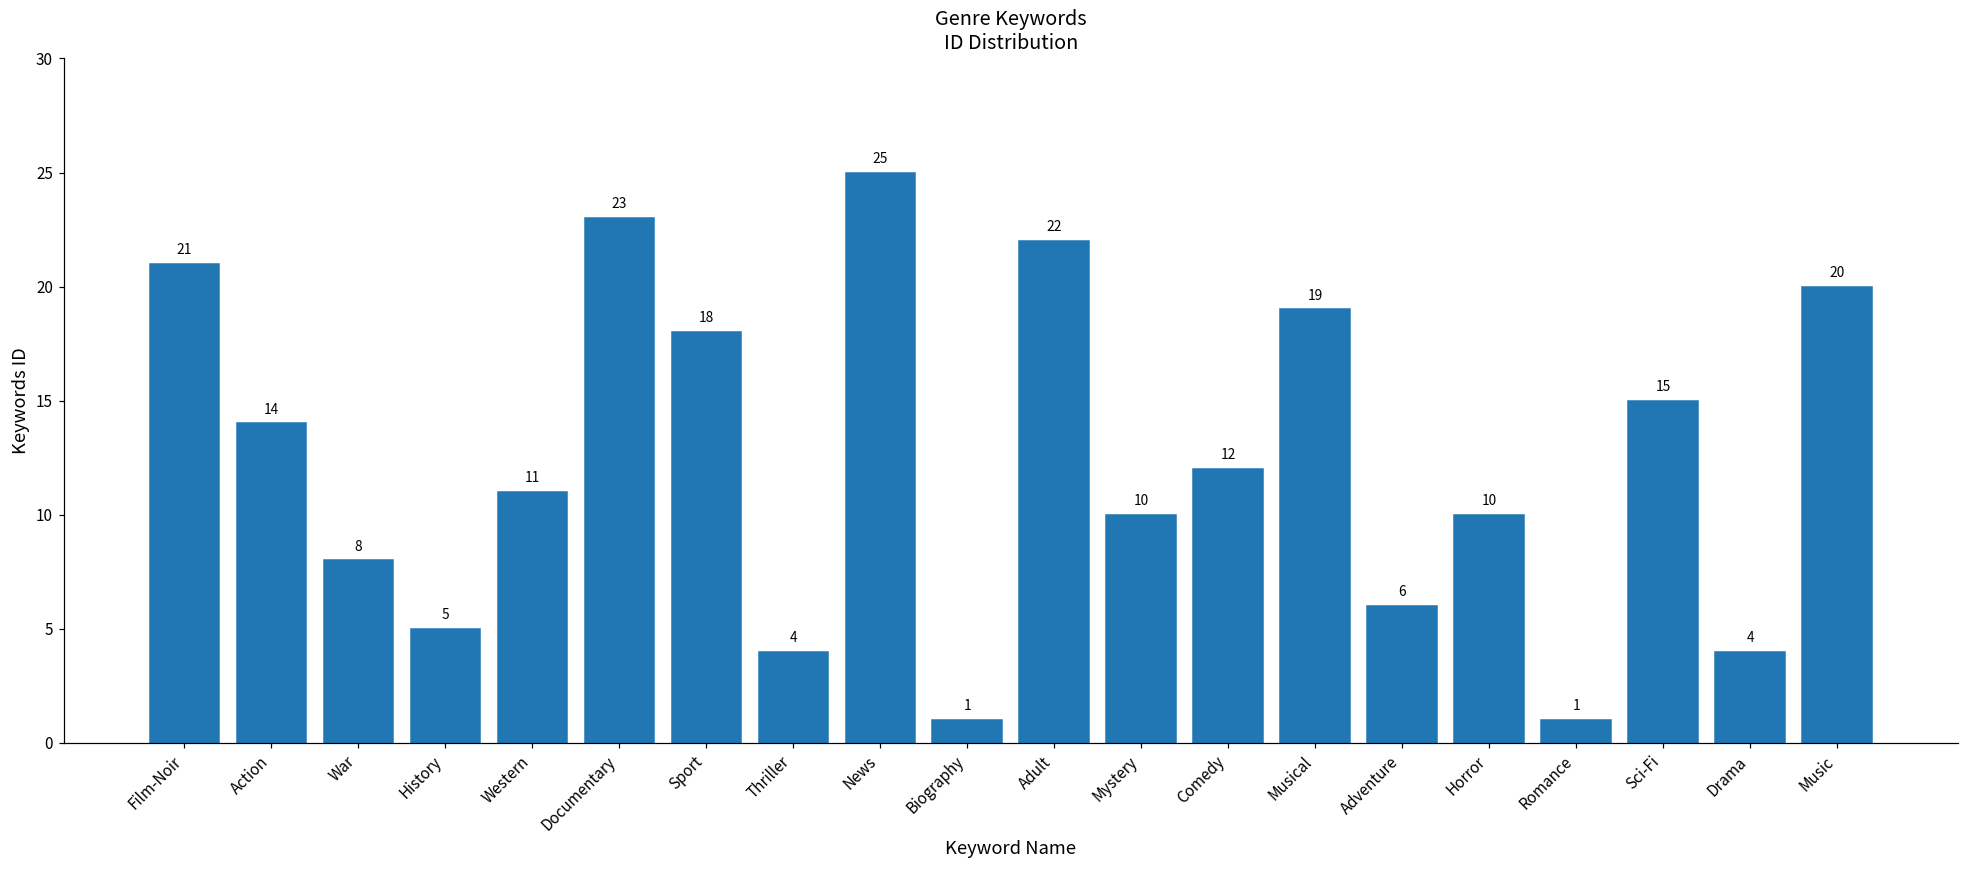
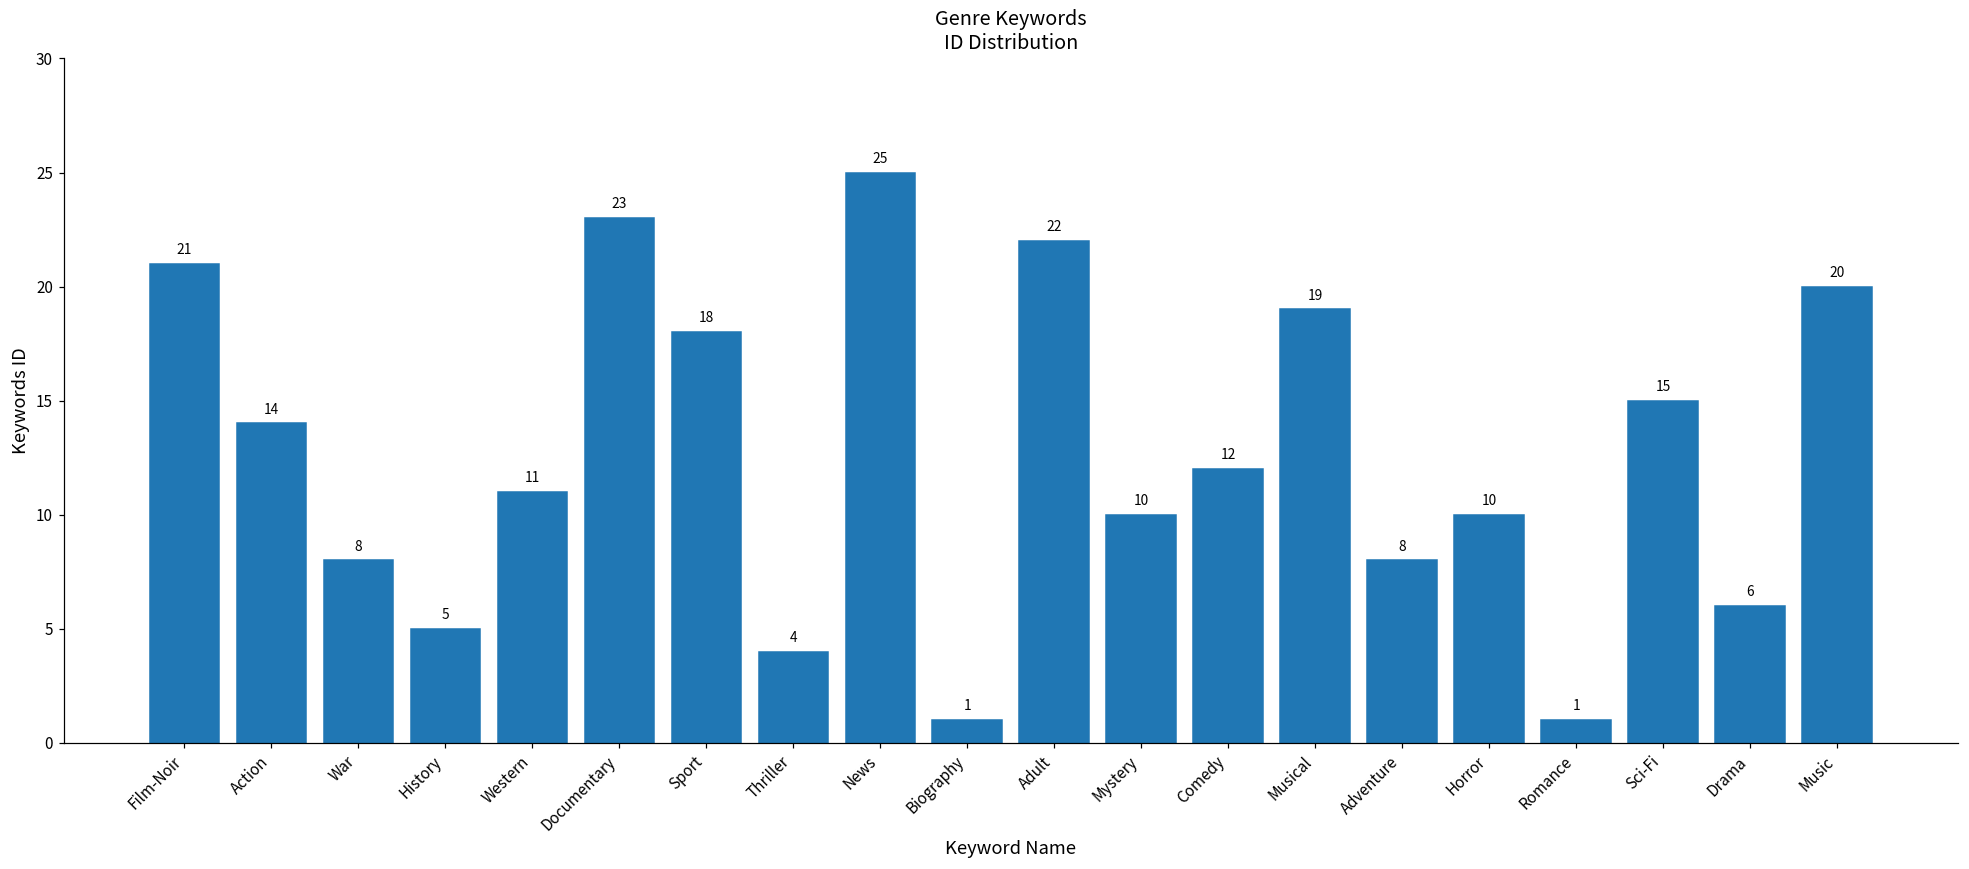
Adventure: 6 -> 8
Drama: 4 -> 6
